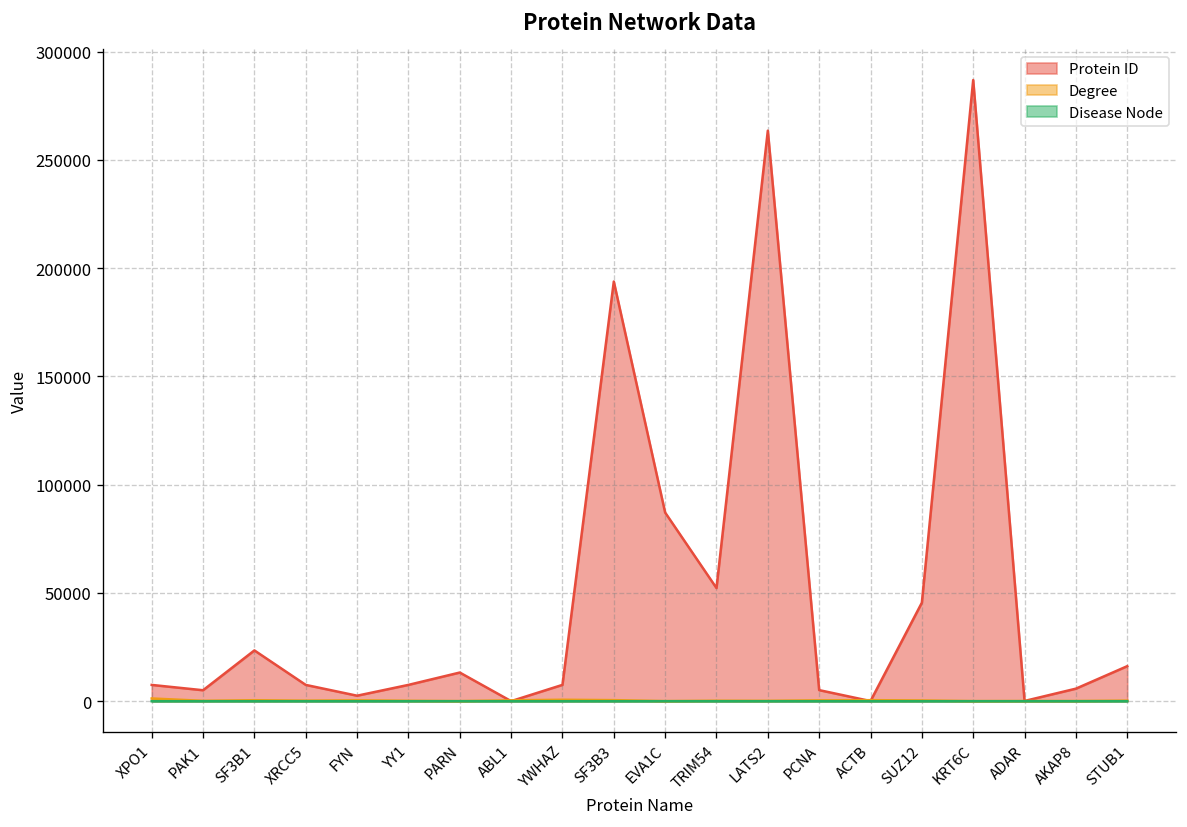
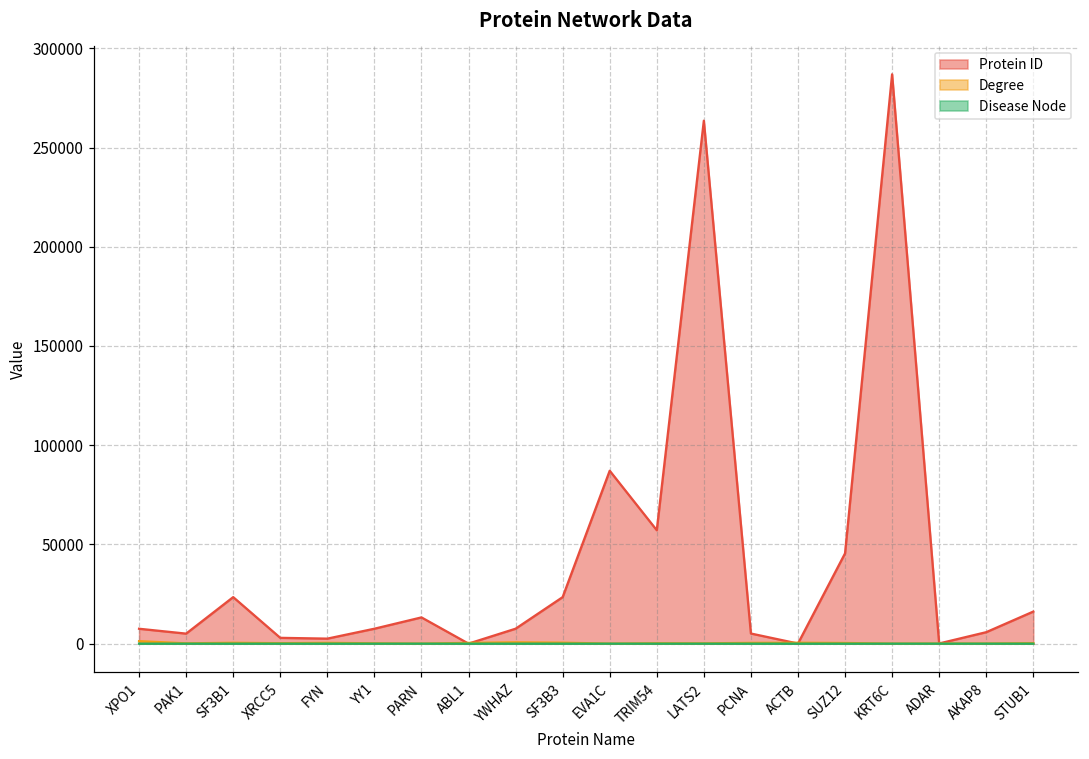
Protein ID, XRCC5: 8000 -> 3000
Protein ID, SF3B3: 194000 -> 23000
Protein ID, TRIM54: 52000 -> 57000
